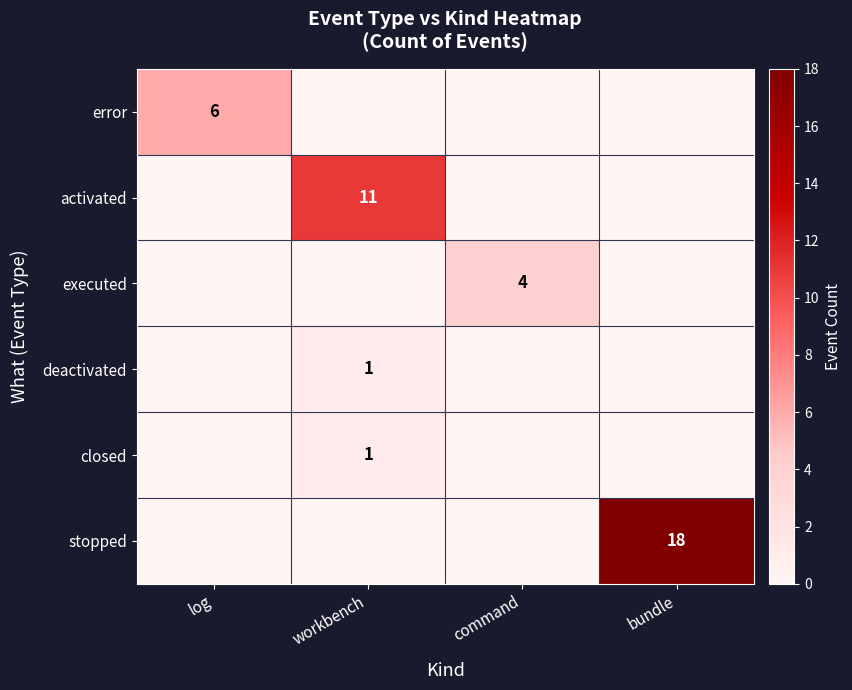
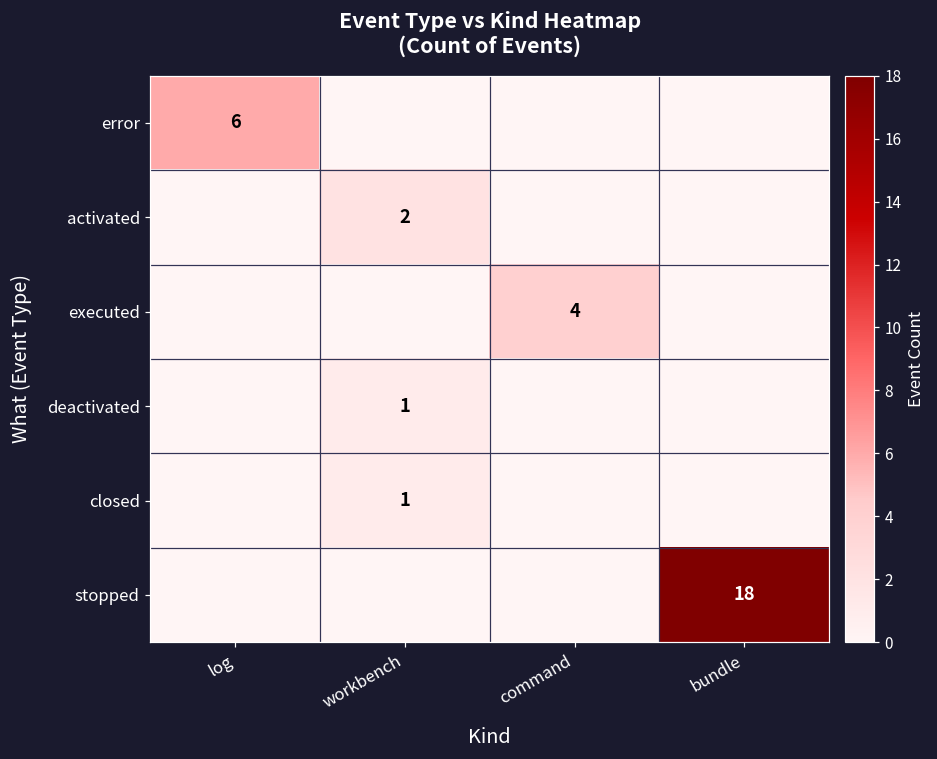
activated, workbench: 11 -> 2
